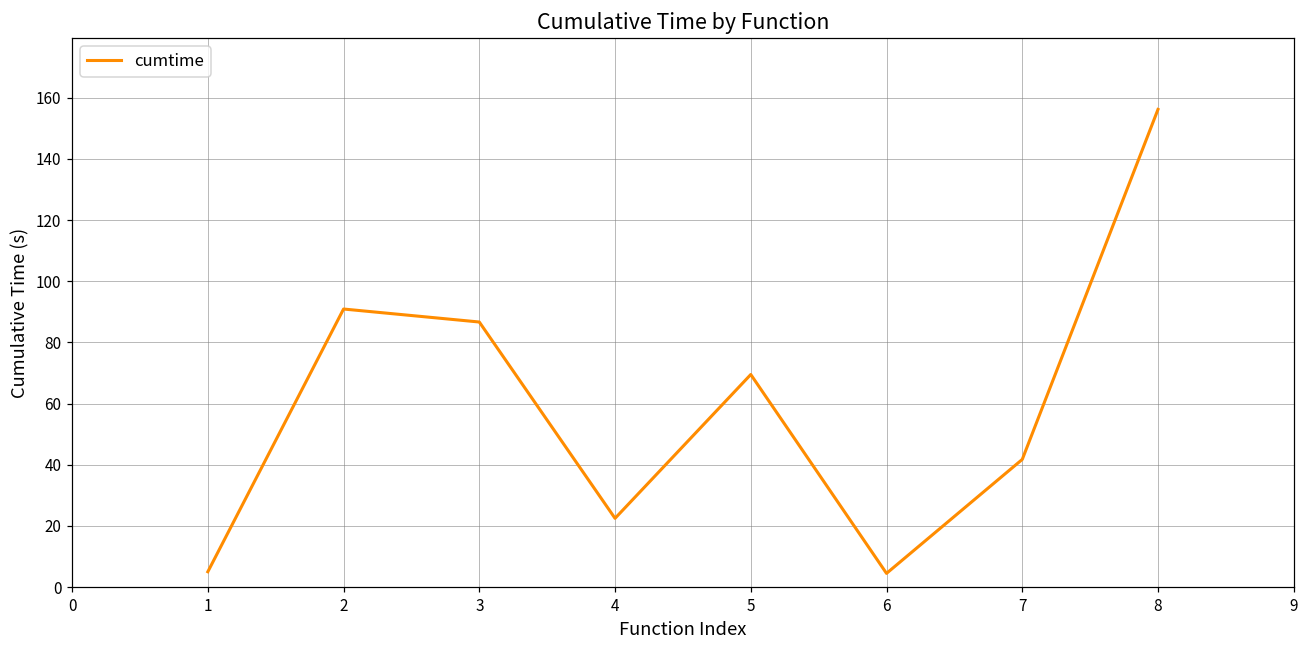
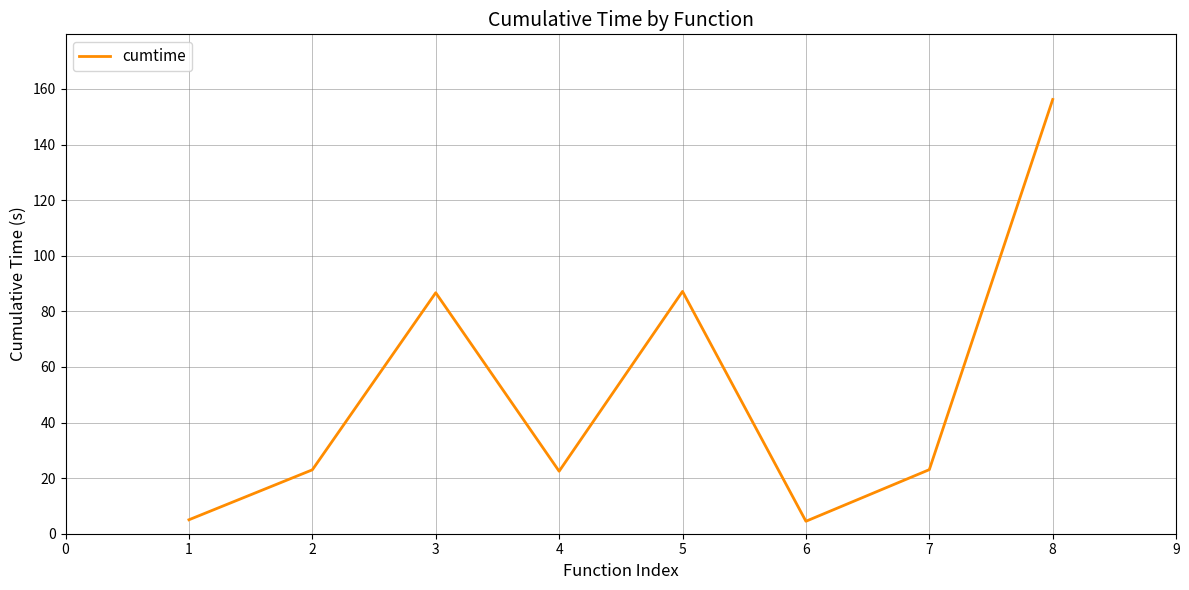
2: 91 -> 23
5: 70 -> 87
7: 42 -> 23
